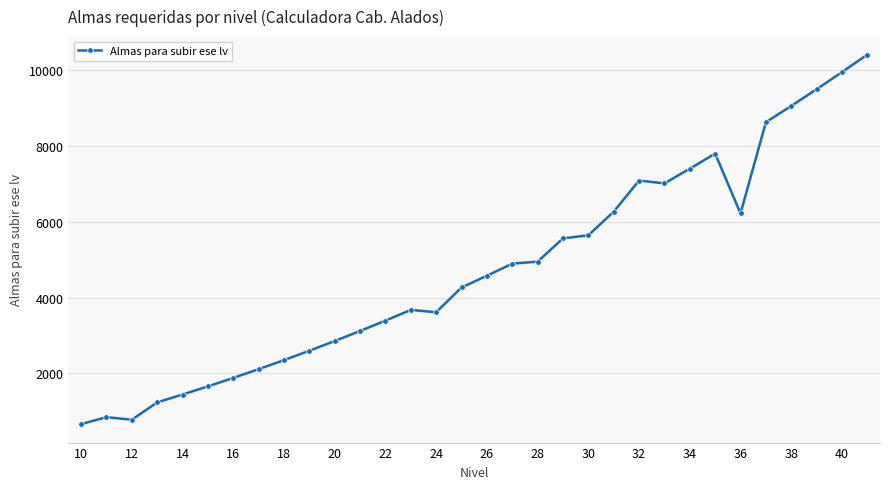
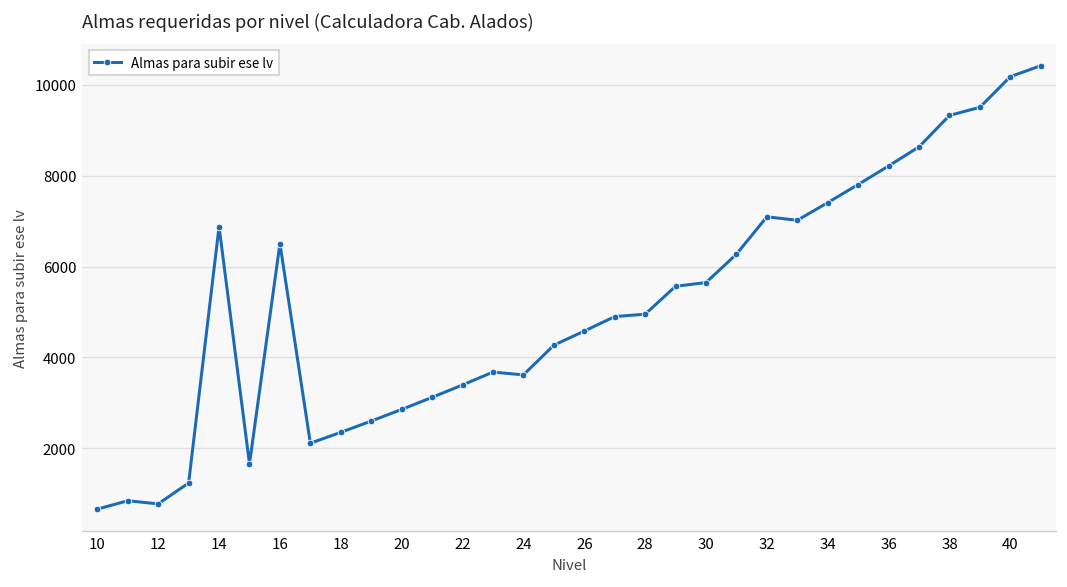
14: 1400 -> 6900
16: 1900 -> 6500
36: 6200 -> 8200
38: 9100 -> 9300
40: 10000 -> 10200
